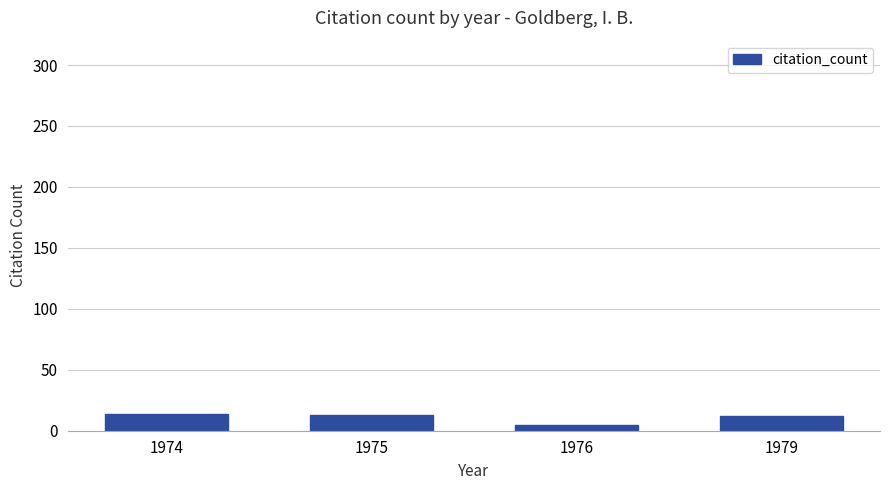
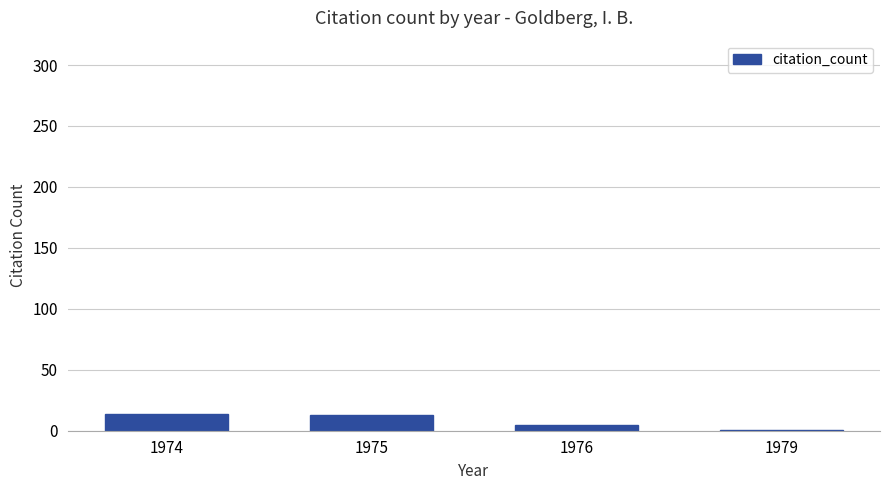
1979: 12 -> 1
